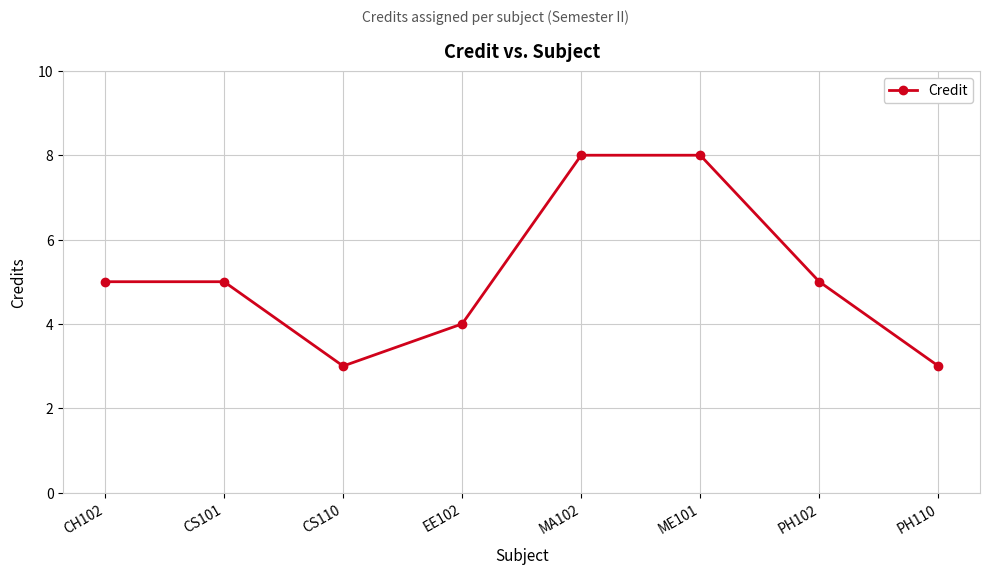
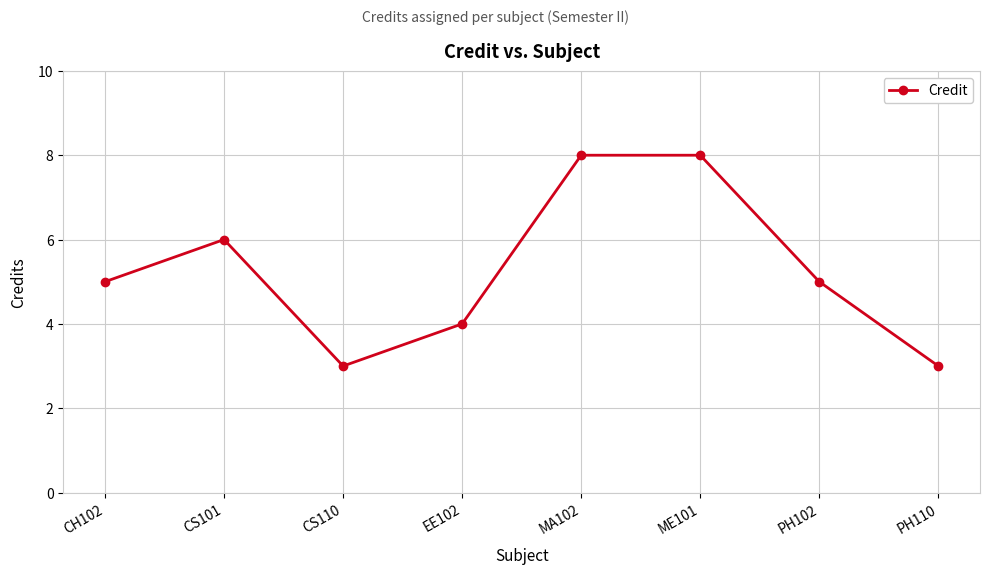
CS101: 5 -> 6
